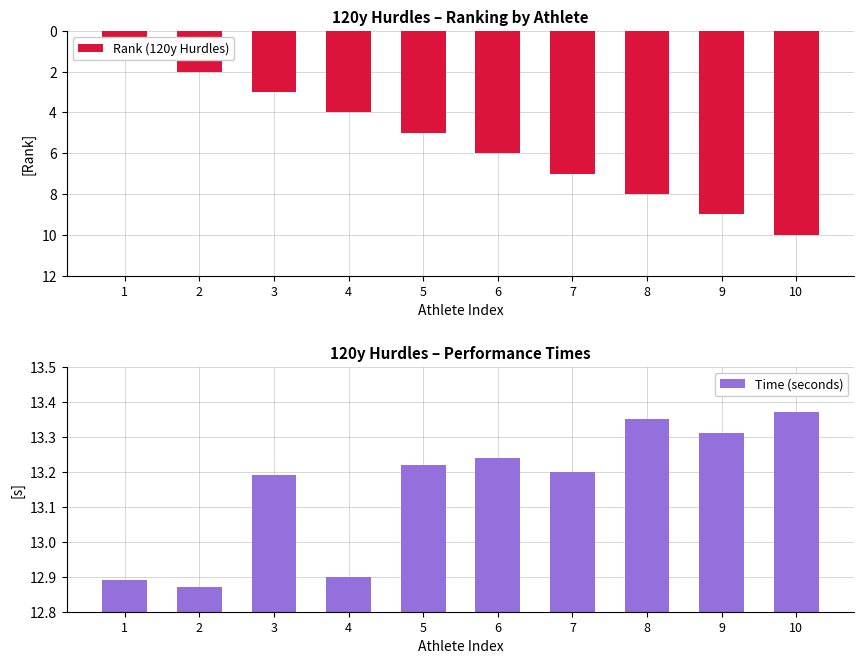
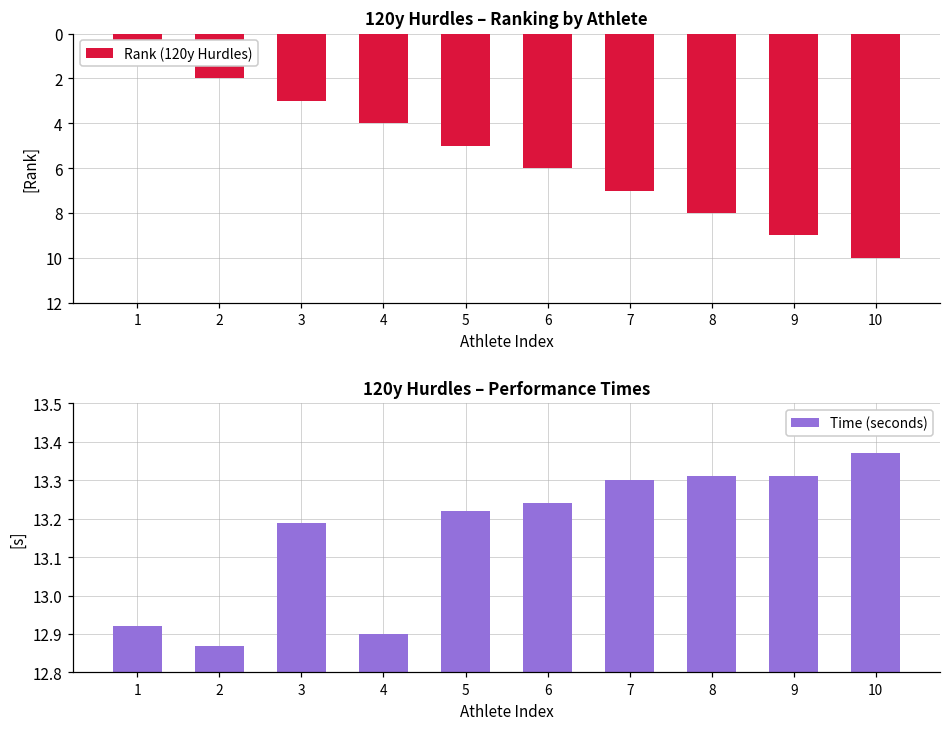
120y Hurdles – Performance Times, 1: 12.89 -> 12.92
120y Hurdles – Performance Times, 7: 13.2 -> 13.3
120y Hurdles – Performance Times, 8: 13.35 -> 13.31
